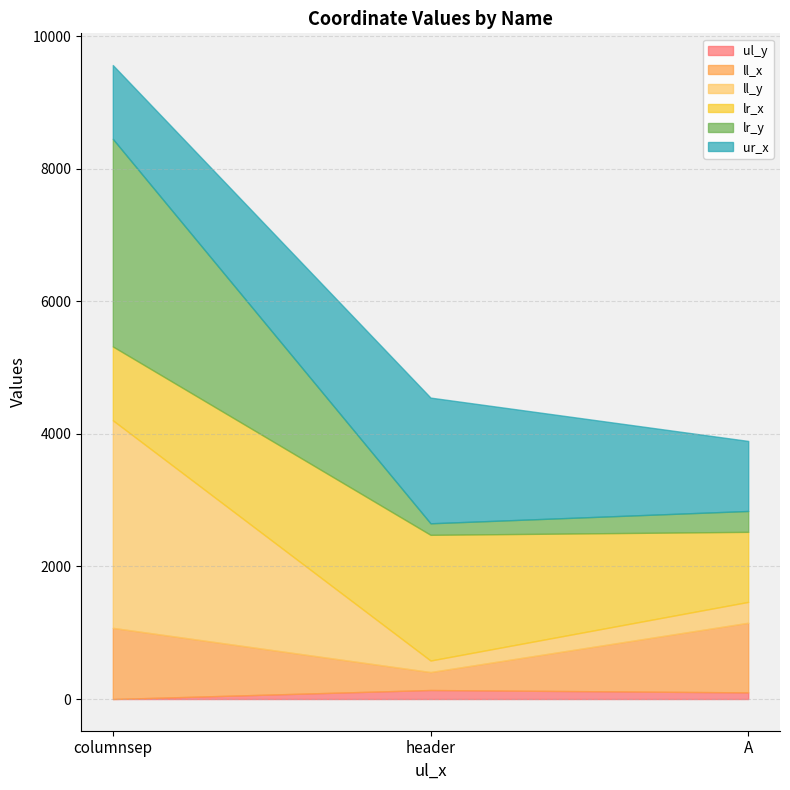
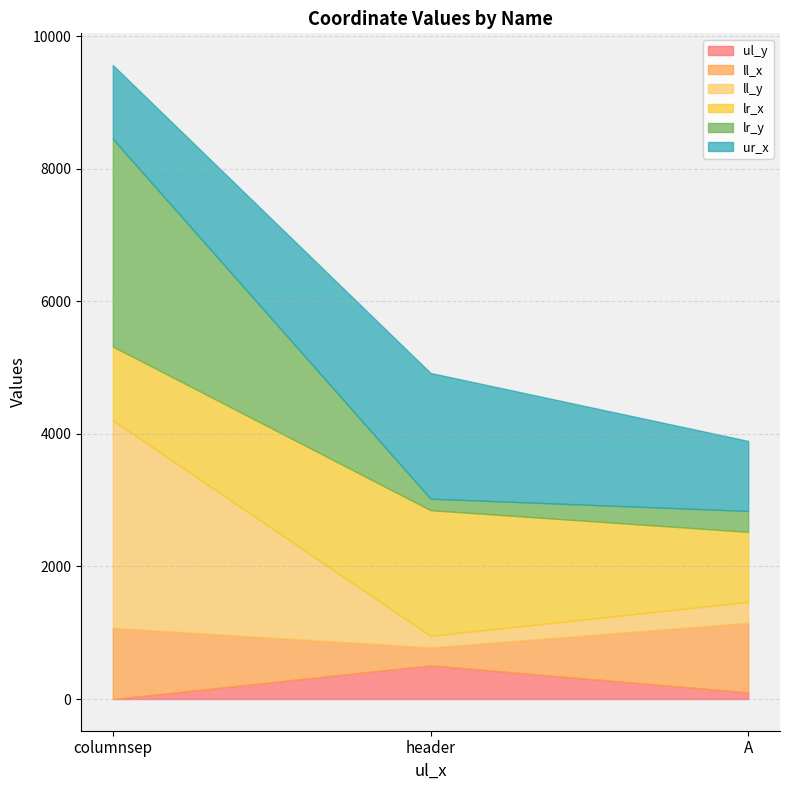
ul_y, header: 100 -> 500
